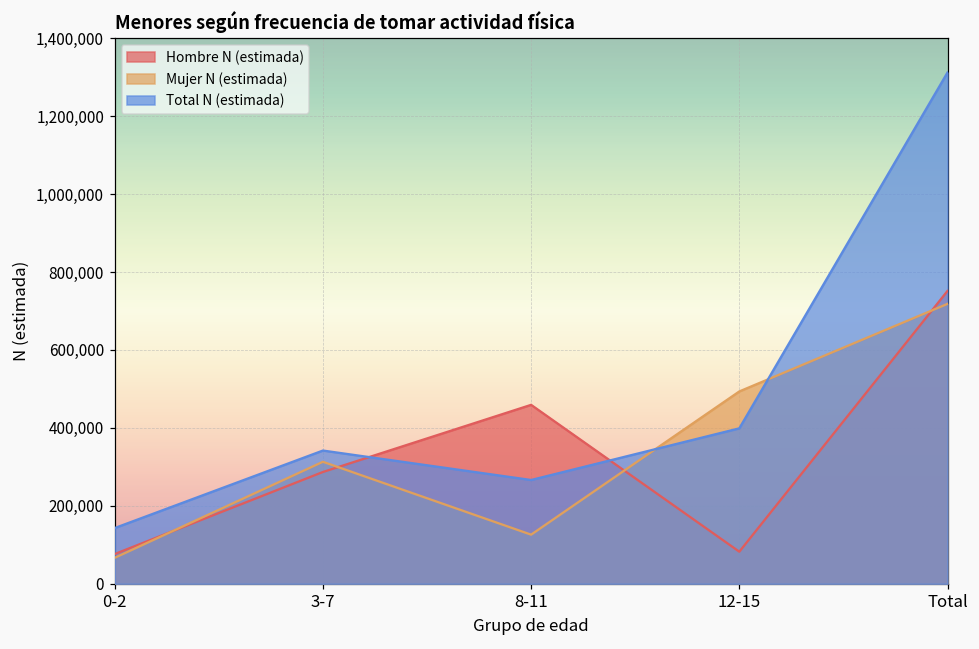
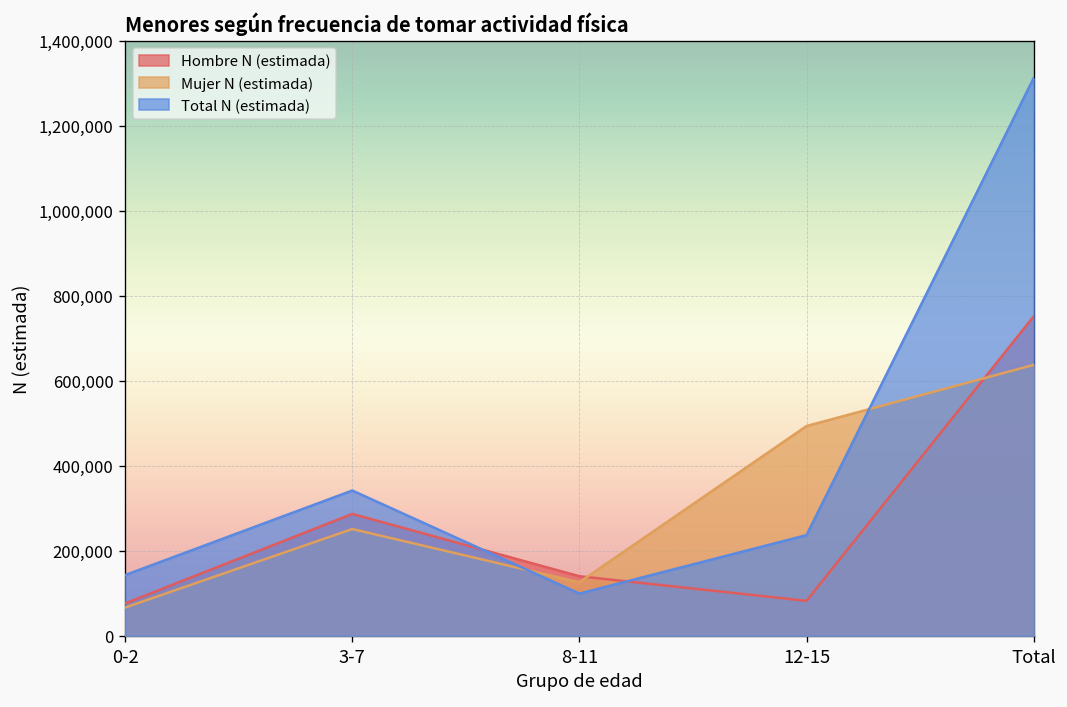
Mujer N (estimada), 3-7: 310,000 -> 250,000
Hombre N (estimada), 8-11: 460,000 -> 140,000
Total N (estimada), 8-11: 270,000 -> 100,000
Total N (estimada), 12-15: 400,000 -> 240,000
Mujer N (estimada), Total: 720,000 -> 640,000
